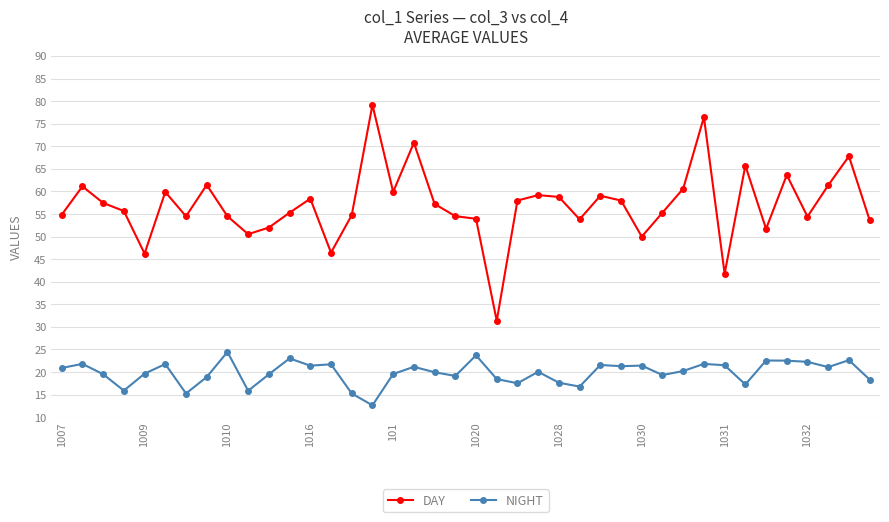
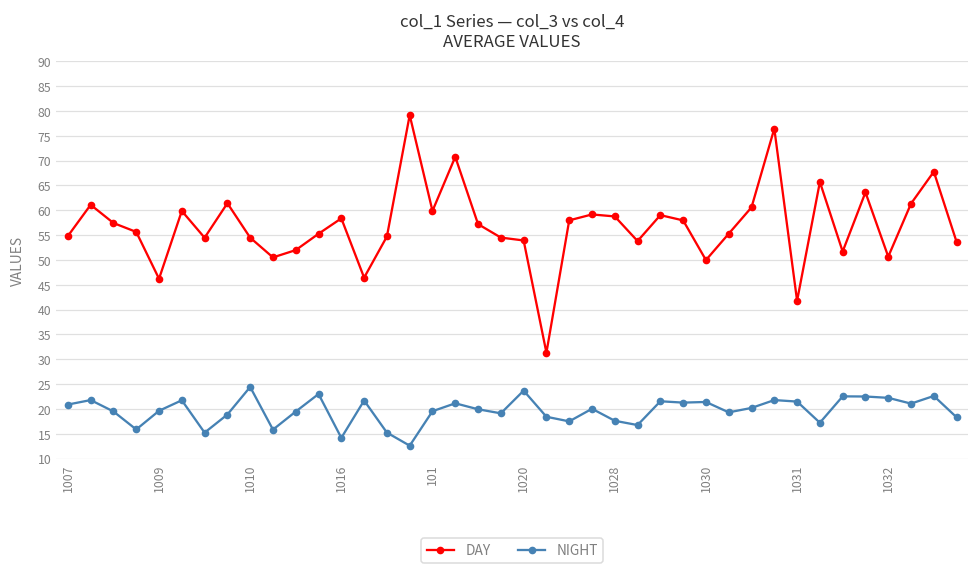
NIGHT, 1016: 21 -> 14
DAY, 1032: 54 -> 51
